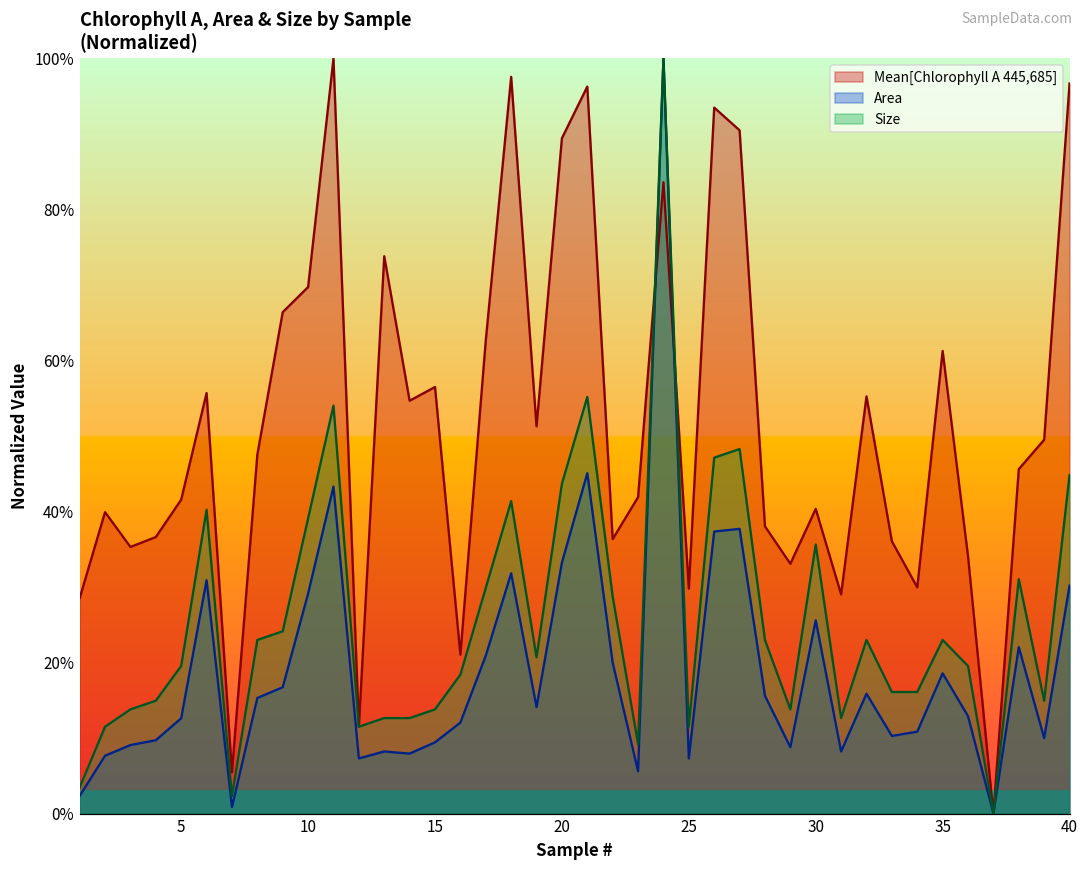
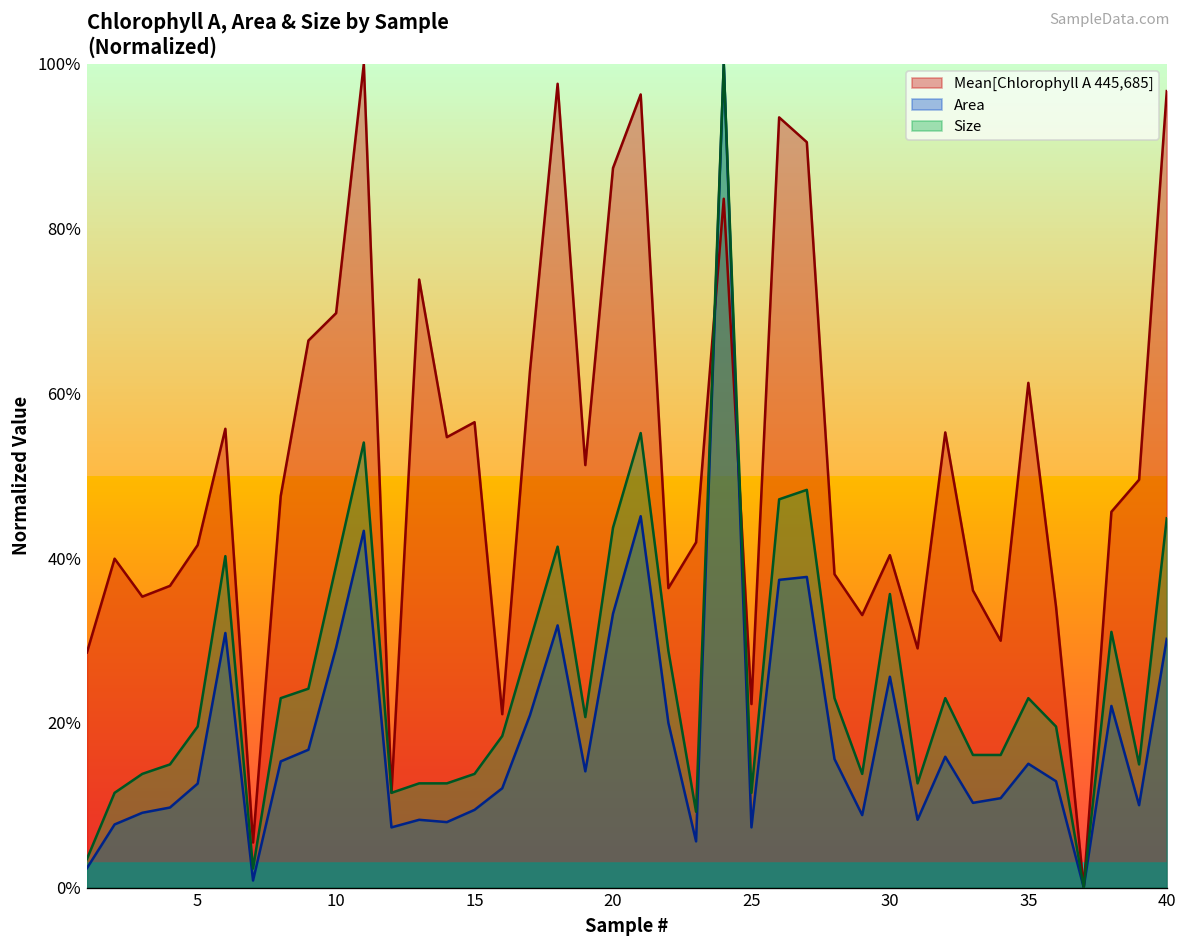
Mean[Chlorophyll A 445,685], 20: 89% -> 87%
Mean[Chlorophyll A 445,685], 25: 30% -> 22%
Area, 35: 19% -> 15%
